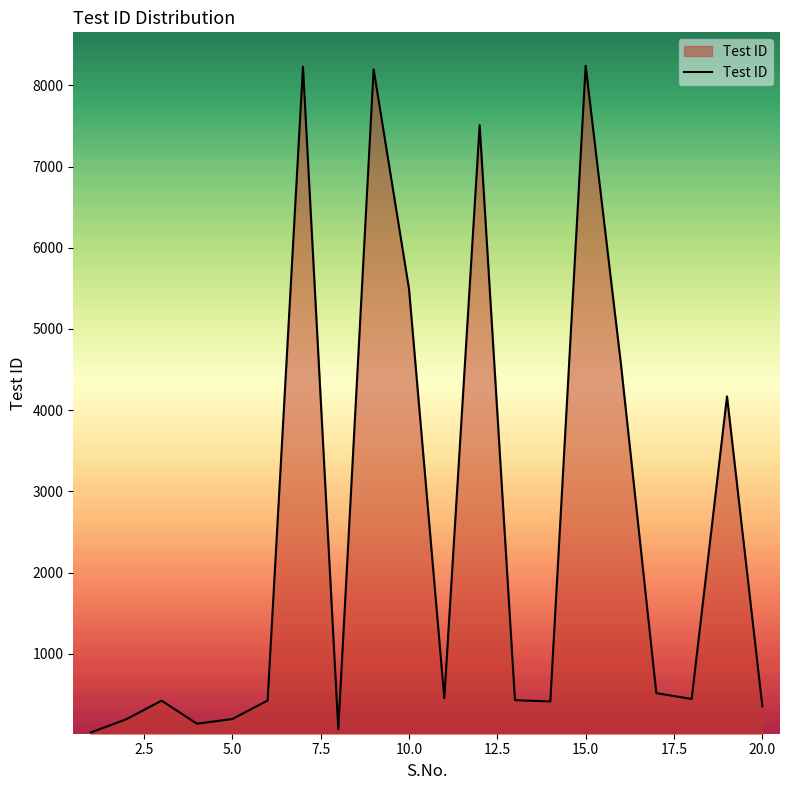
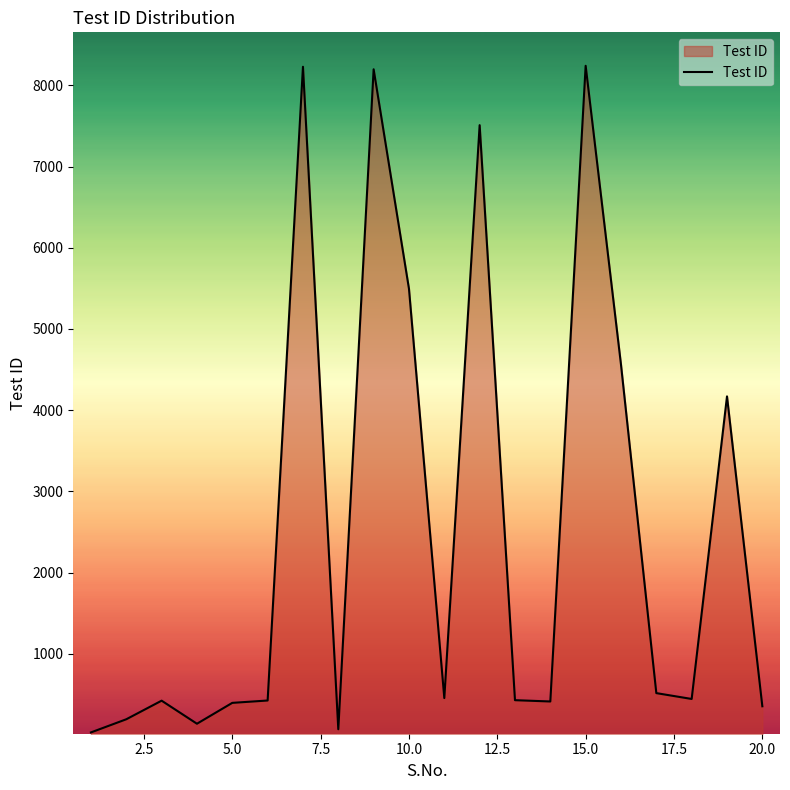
5.0: 200 -> 400
